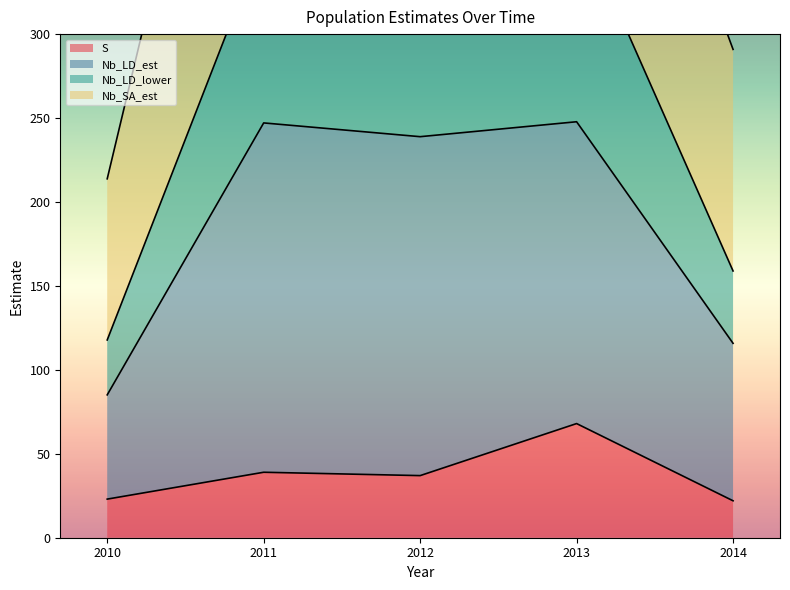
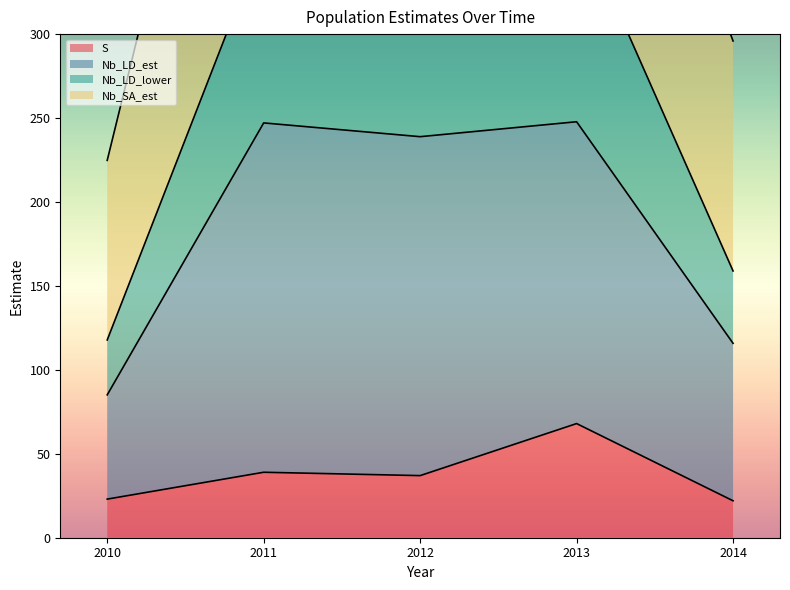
Nb_SA_est, 2010: 96 -> 107
Nb_SA_est, 2014: 132 -> 137
